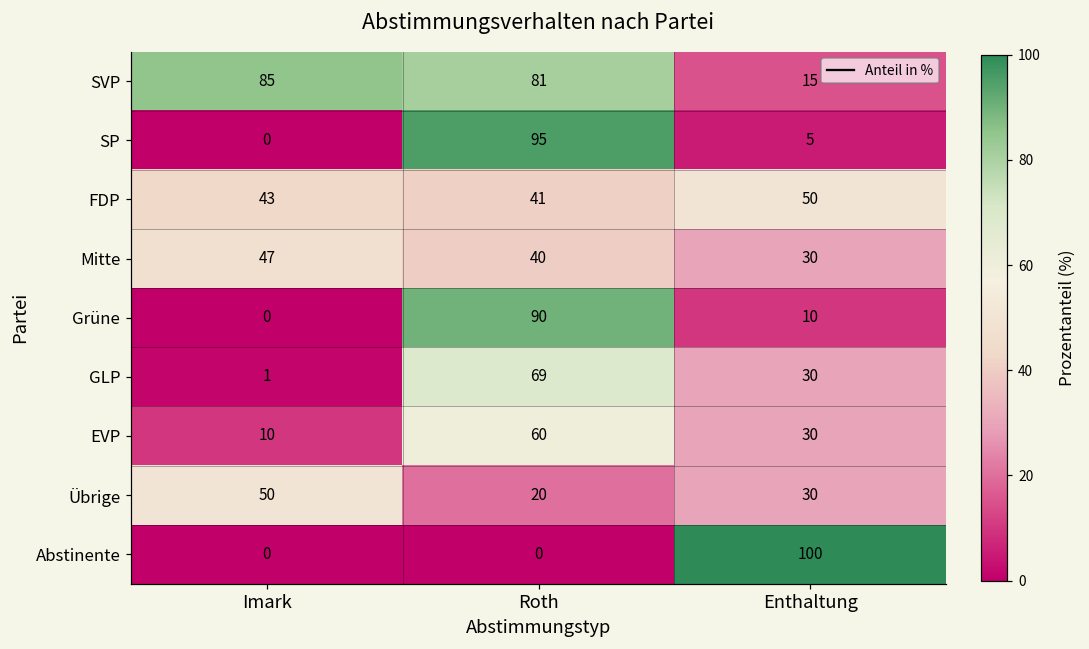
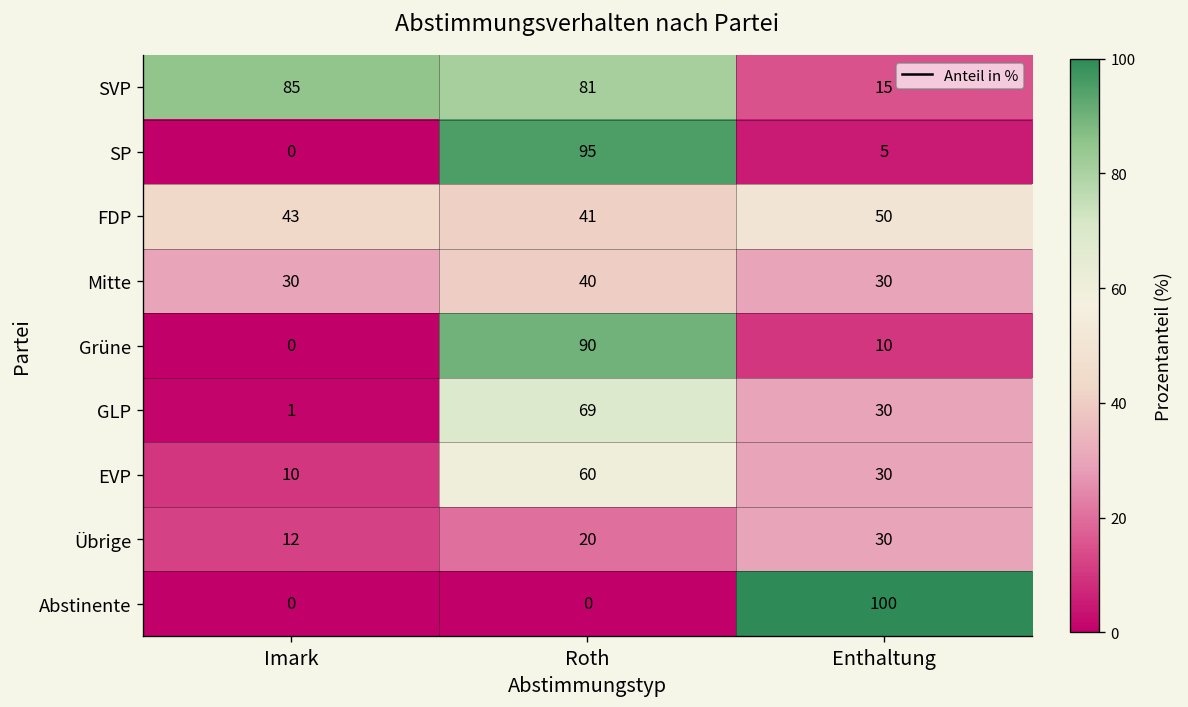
Mitte, Imark: 47 -> 30
Übrige, Imark: 50 -> 12
